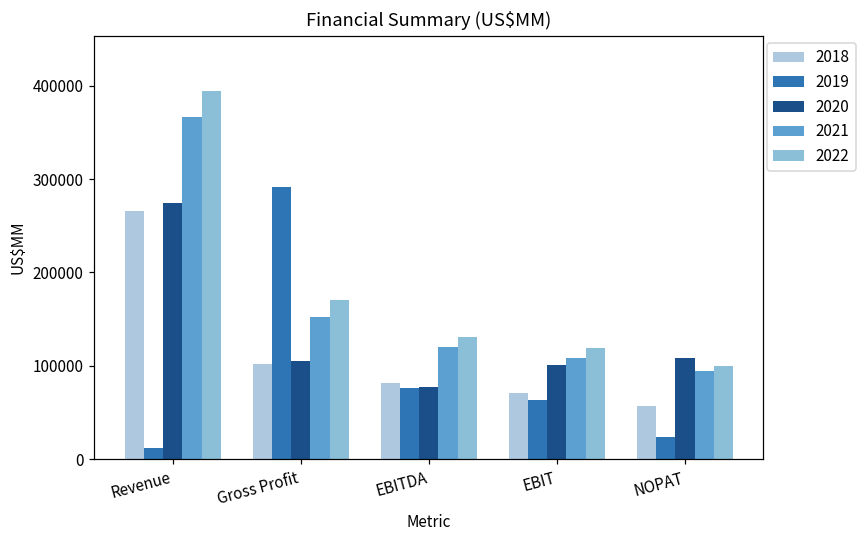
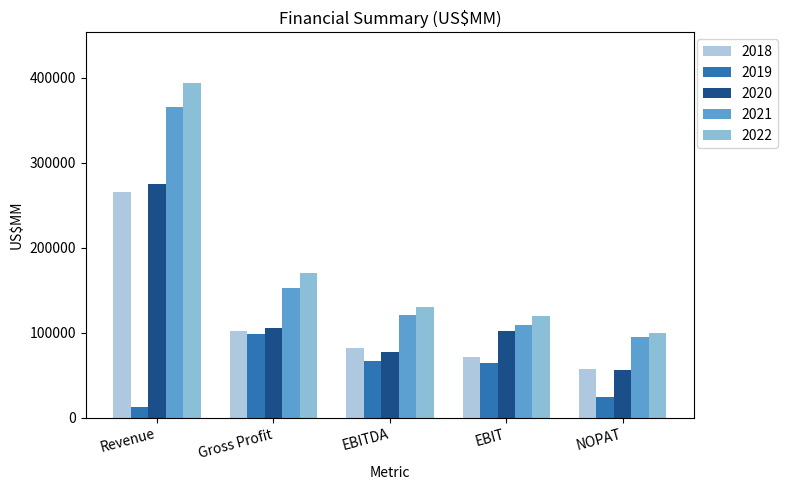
2019, Gross Profit: 290000 -> 100000
2019, EBITDA: 80000 -> 70000
2020, NOPAT: 110000 -> 60000
